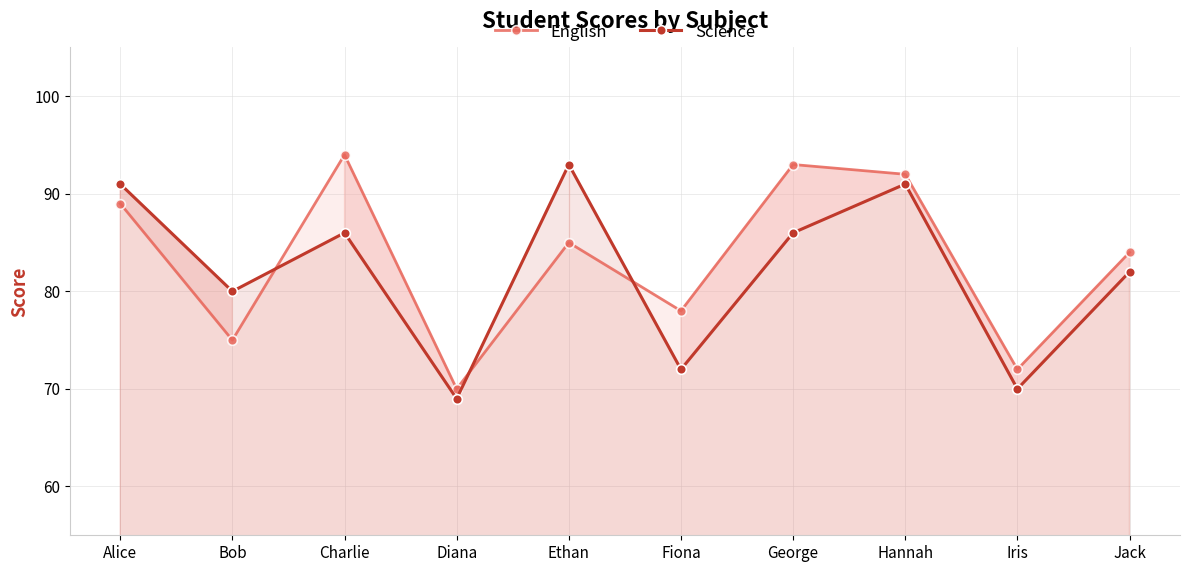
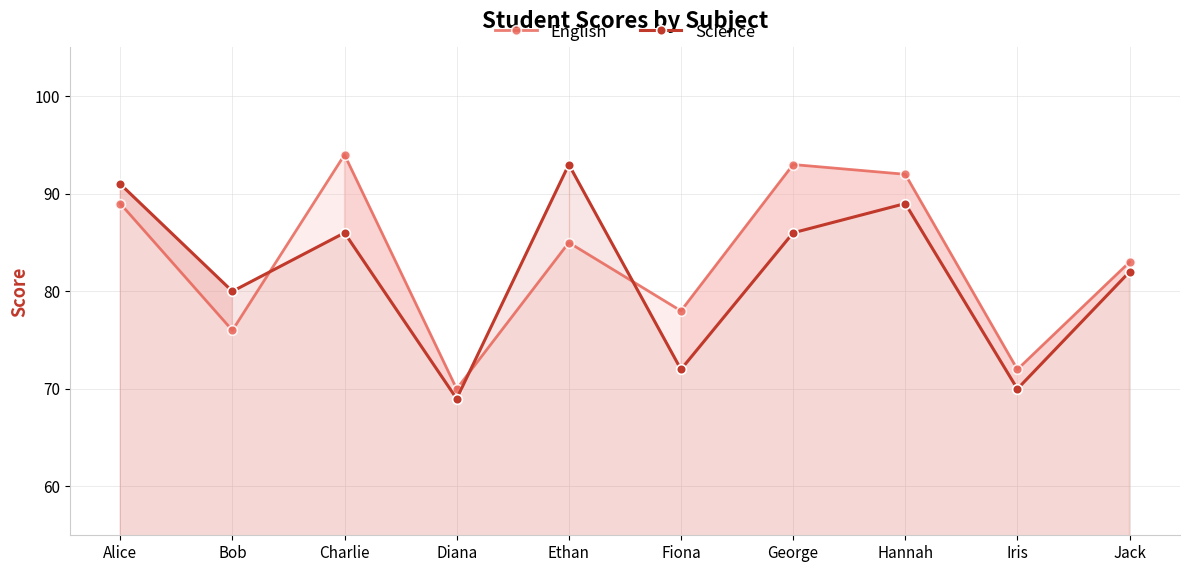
English, Bob: 75 -> 76
Science, Hannah: 91 -> 89
English, Jack: 84 -> 83
